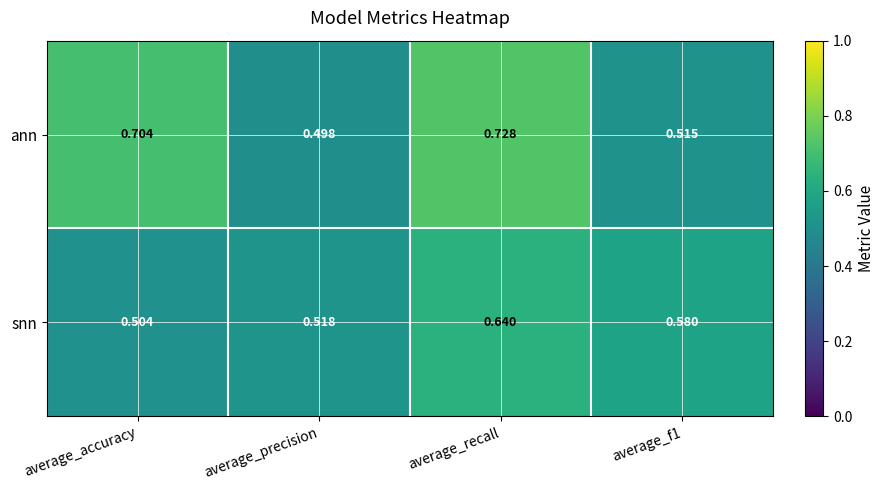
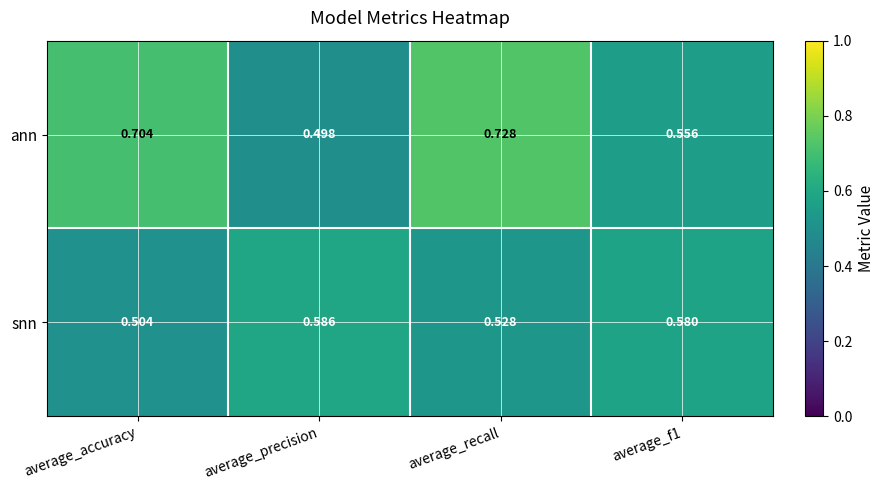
ann, average_f1: 0.515 -> 0.556
snn, average_precision: 0.518 -> 0.586
snn, average_recall: 0.640 -> 0.528
